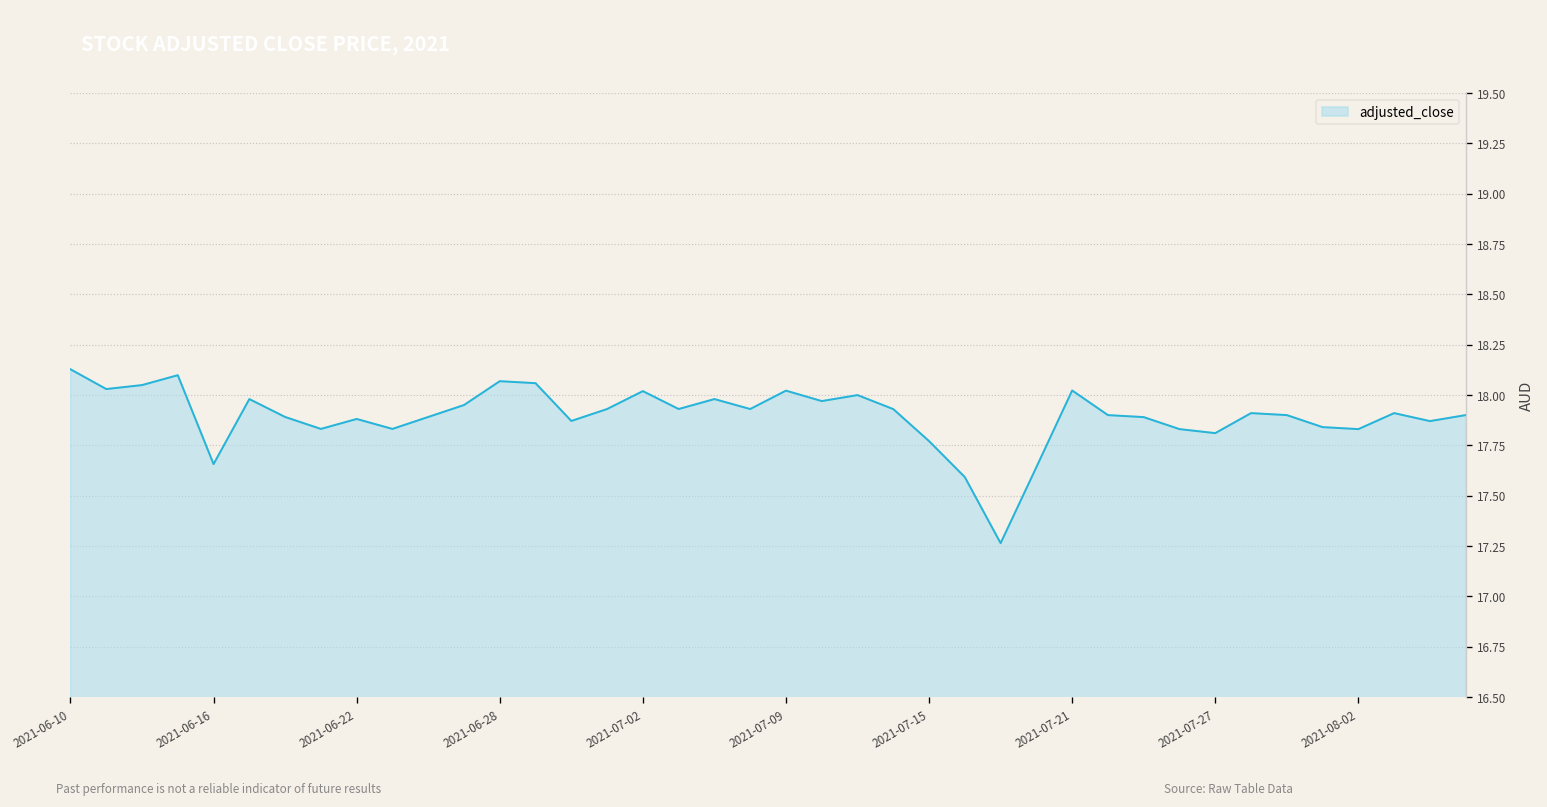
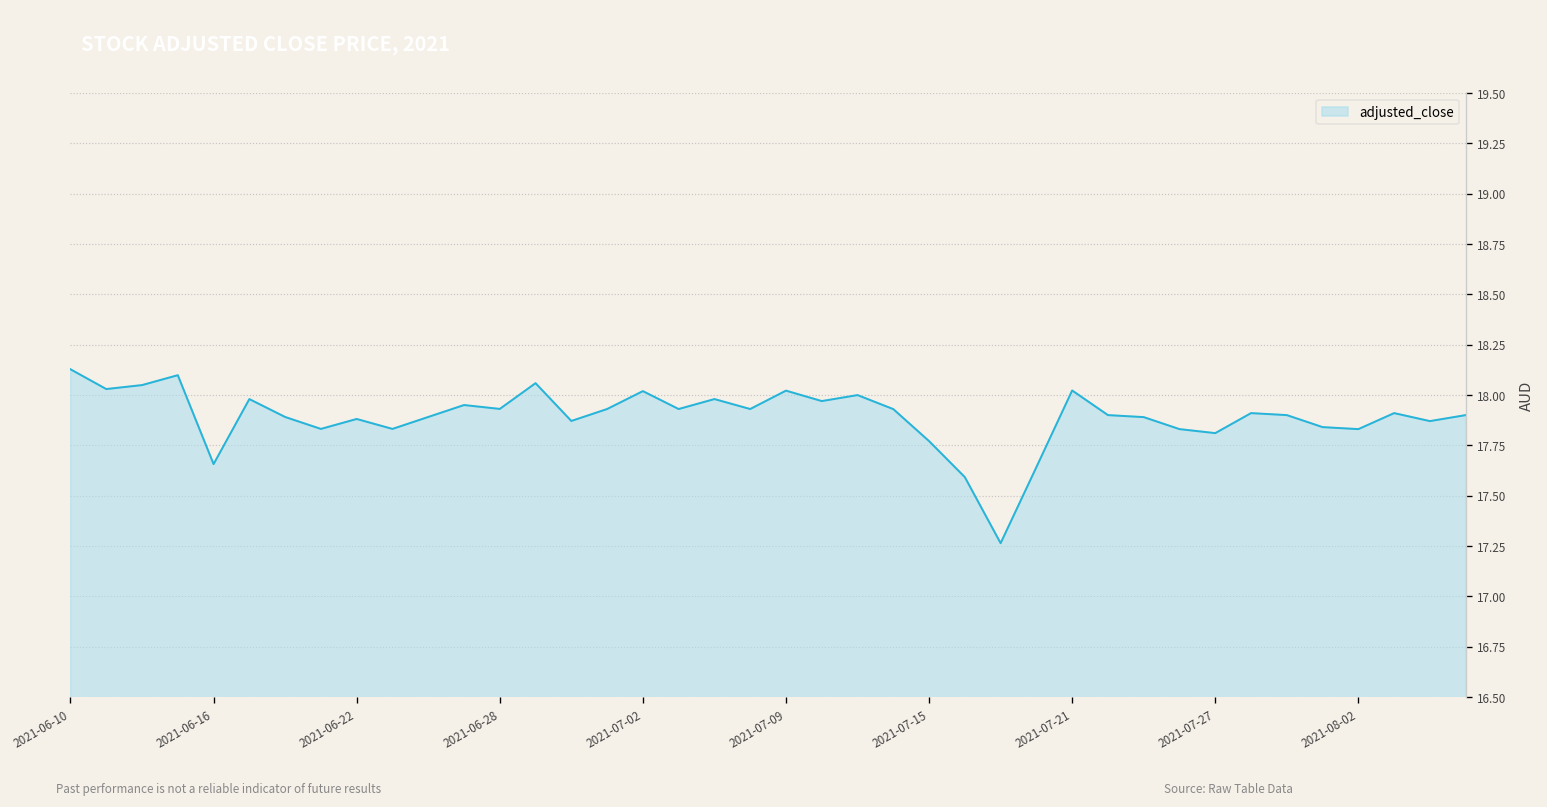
2021-06-28: 18.07 -> 17.93
